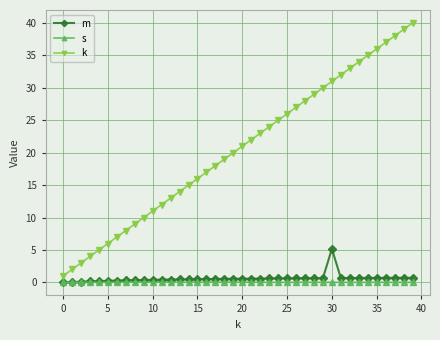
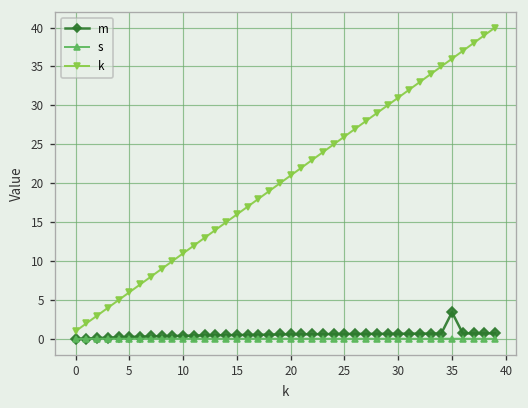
m, 30: 5 -> 1
m, 35: 1 -> 3
